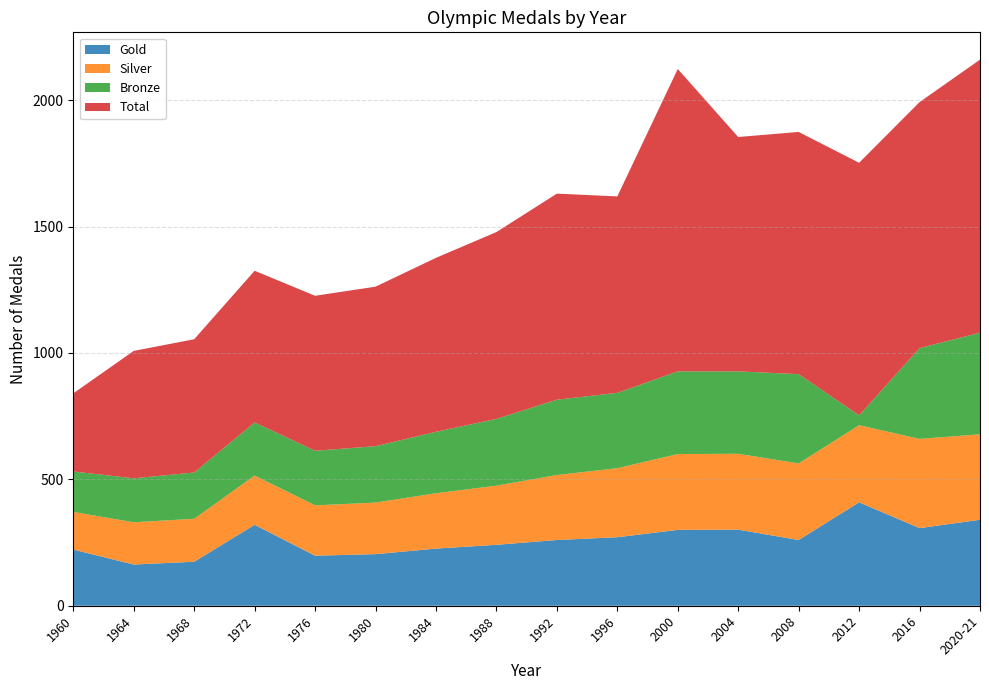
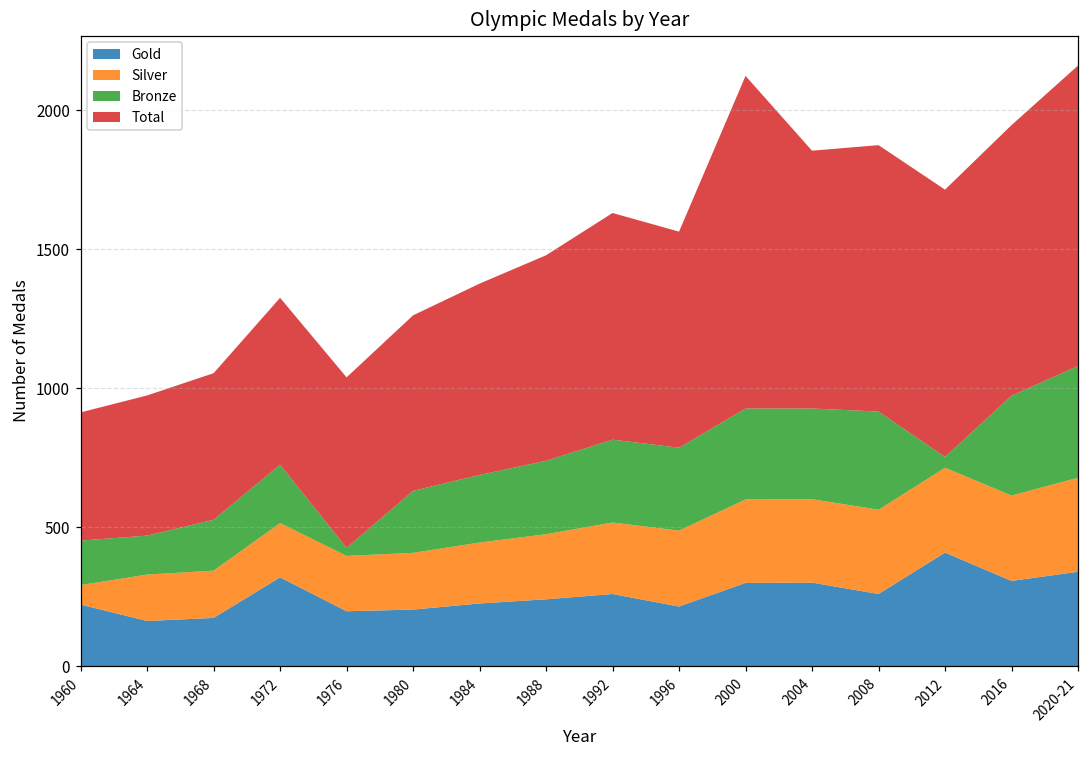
Silver, 1960: 150 -> 70
Total, 1960: 310 -> 460
Bronze, 1964: 170 -> 140
Bronze, 1976: 220 -> 30
Gold, 1996: 270 -> 220
Total, 2012: 1000 -> 960
Silver, 2016: 350 -> 310
